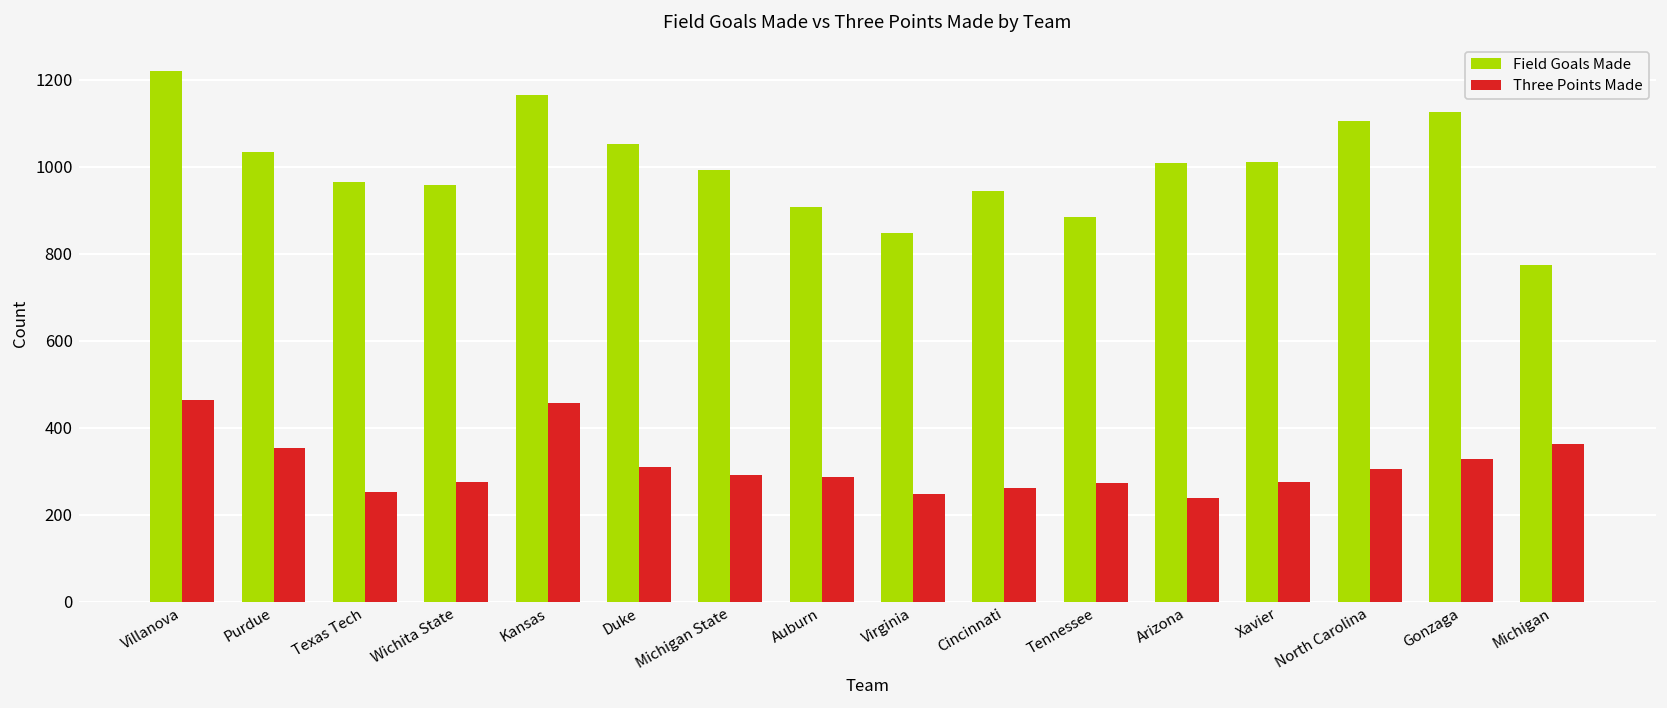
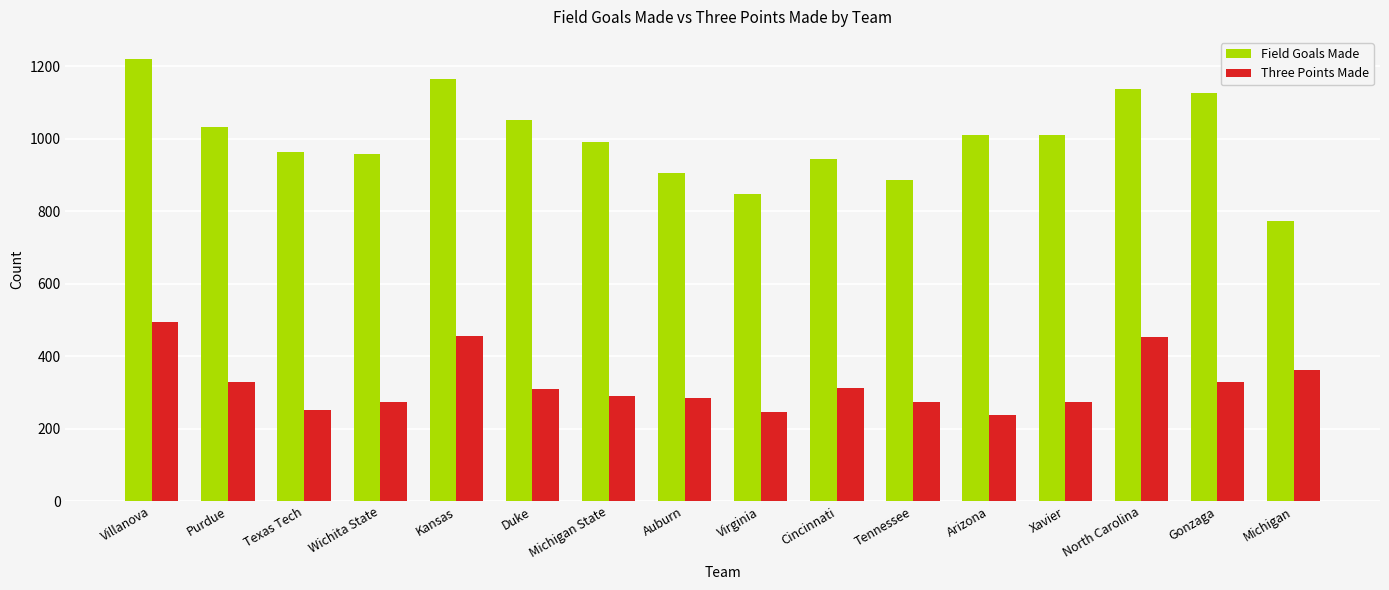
Three Points Made, Villanova: 460 -> 490
Three Points Made, Purdue: 350 -> 330
Three Points Made, Cincinnati: 260 -> 310
Field Goals Made, North Carolina: 1110 -> 1140
Three Points Made, North Carolina: 310 -> 450
